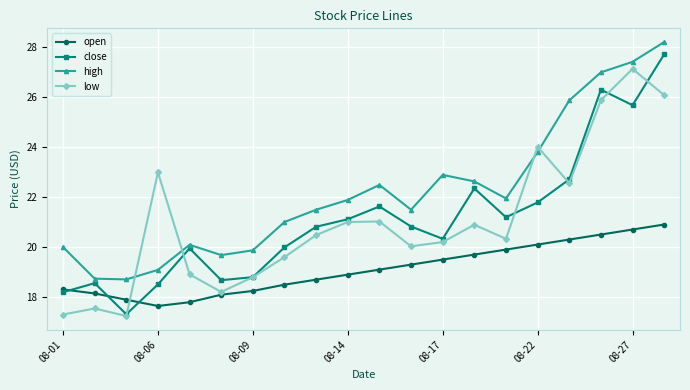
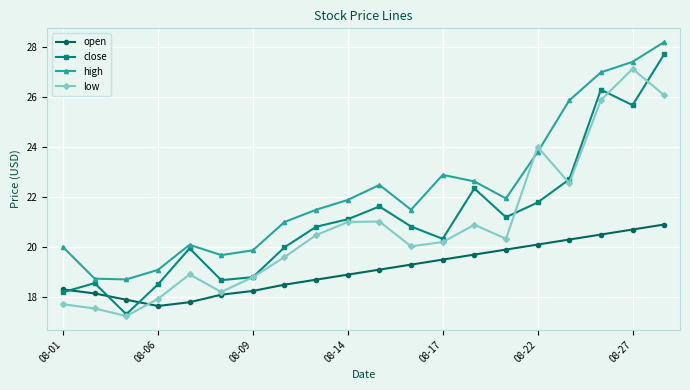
low, 08-01: 17.3 -> 17.7
low, 08-06: 23.0 -> 17.9
